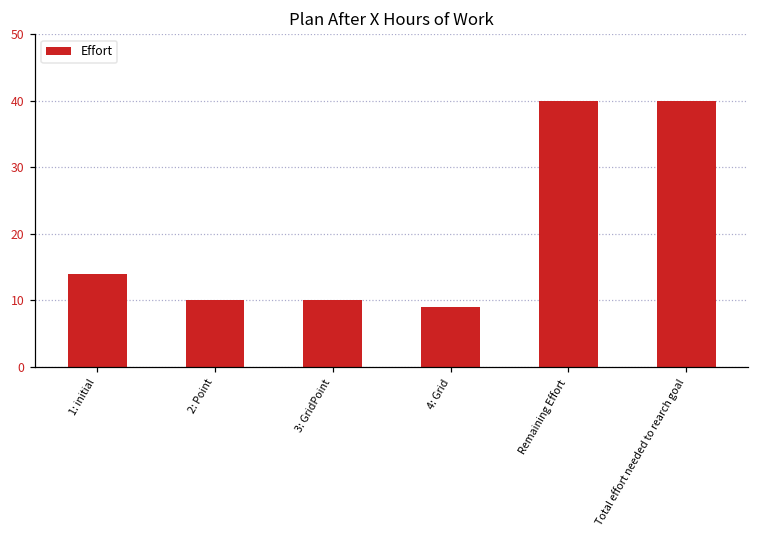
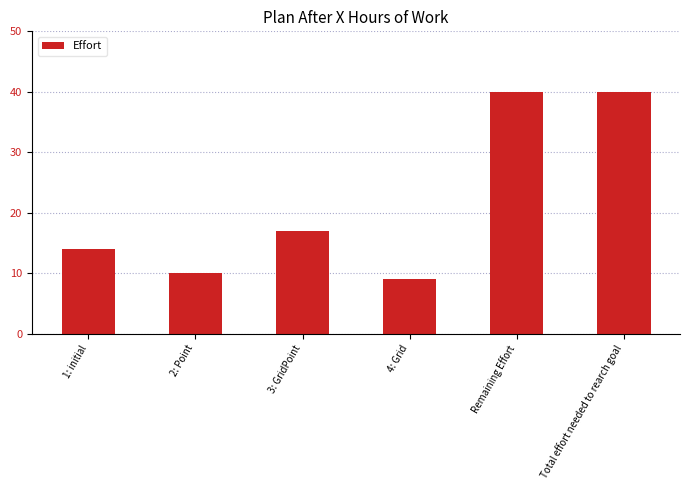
3: GridPoint: 10 -> 17
